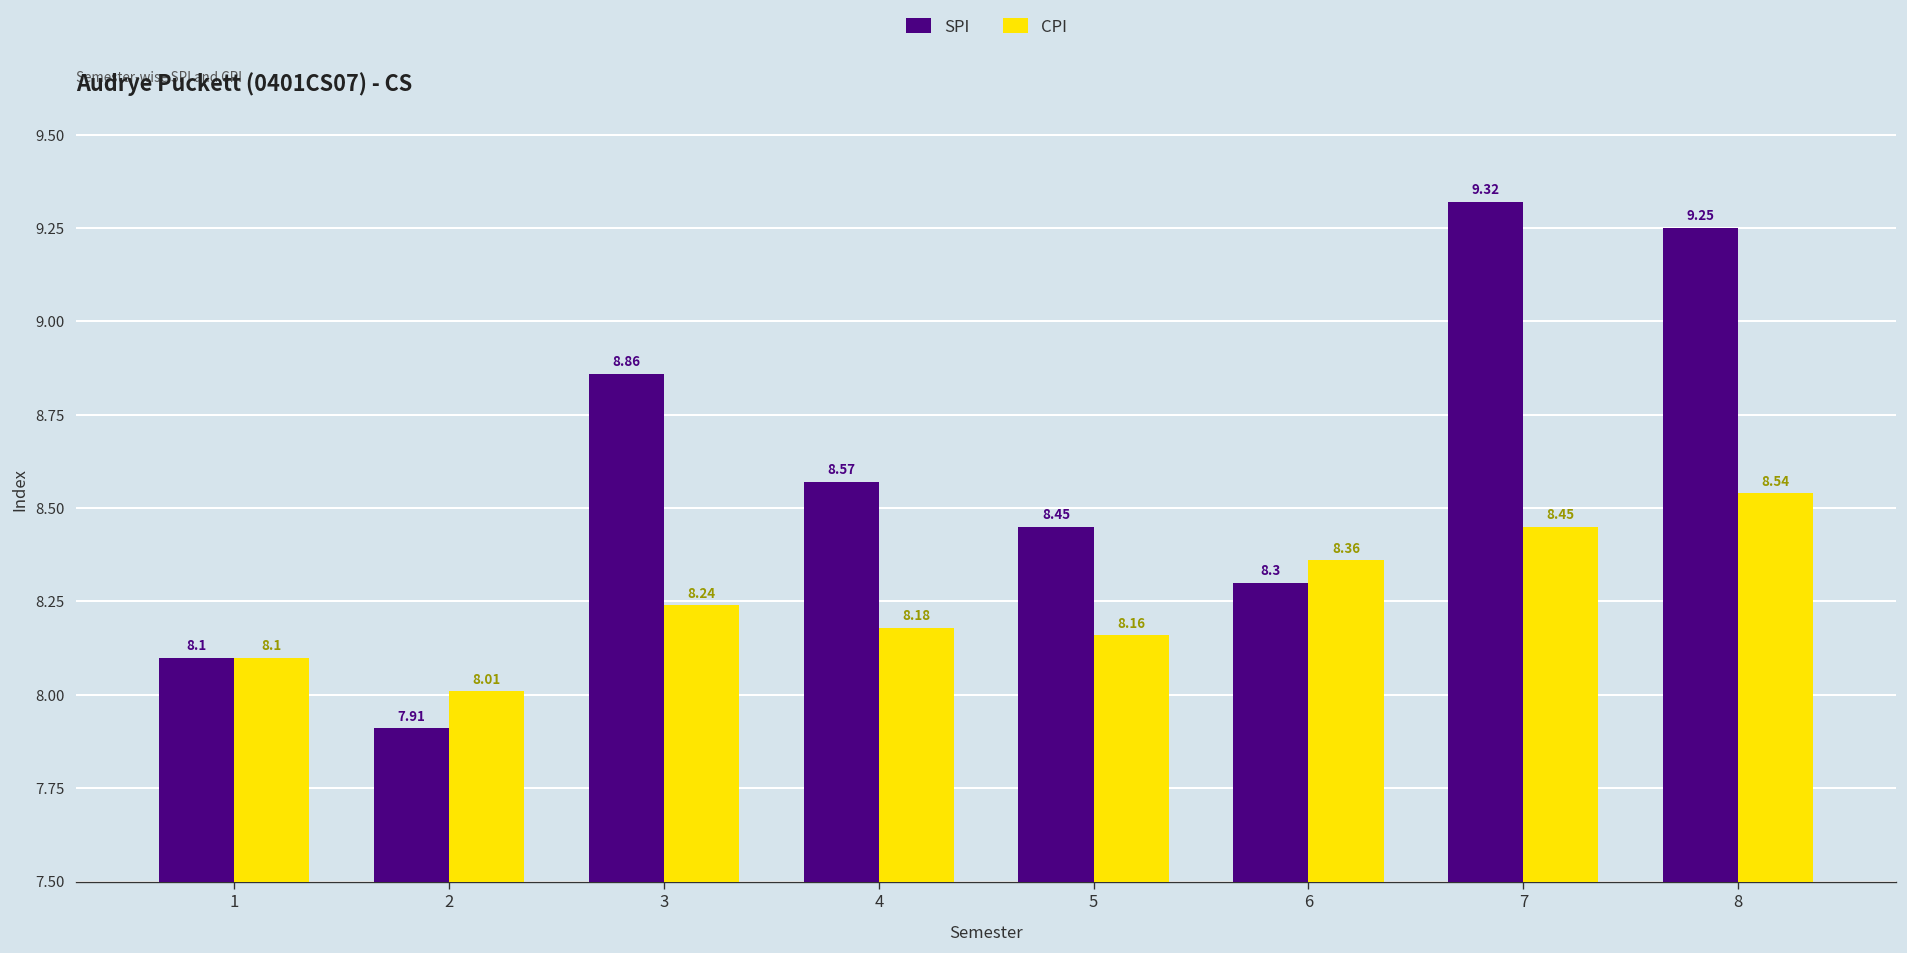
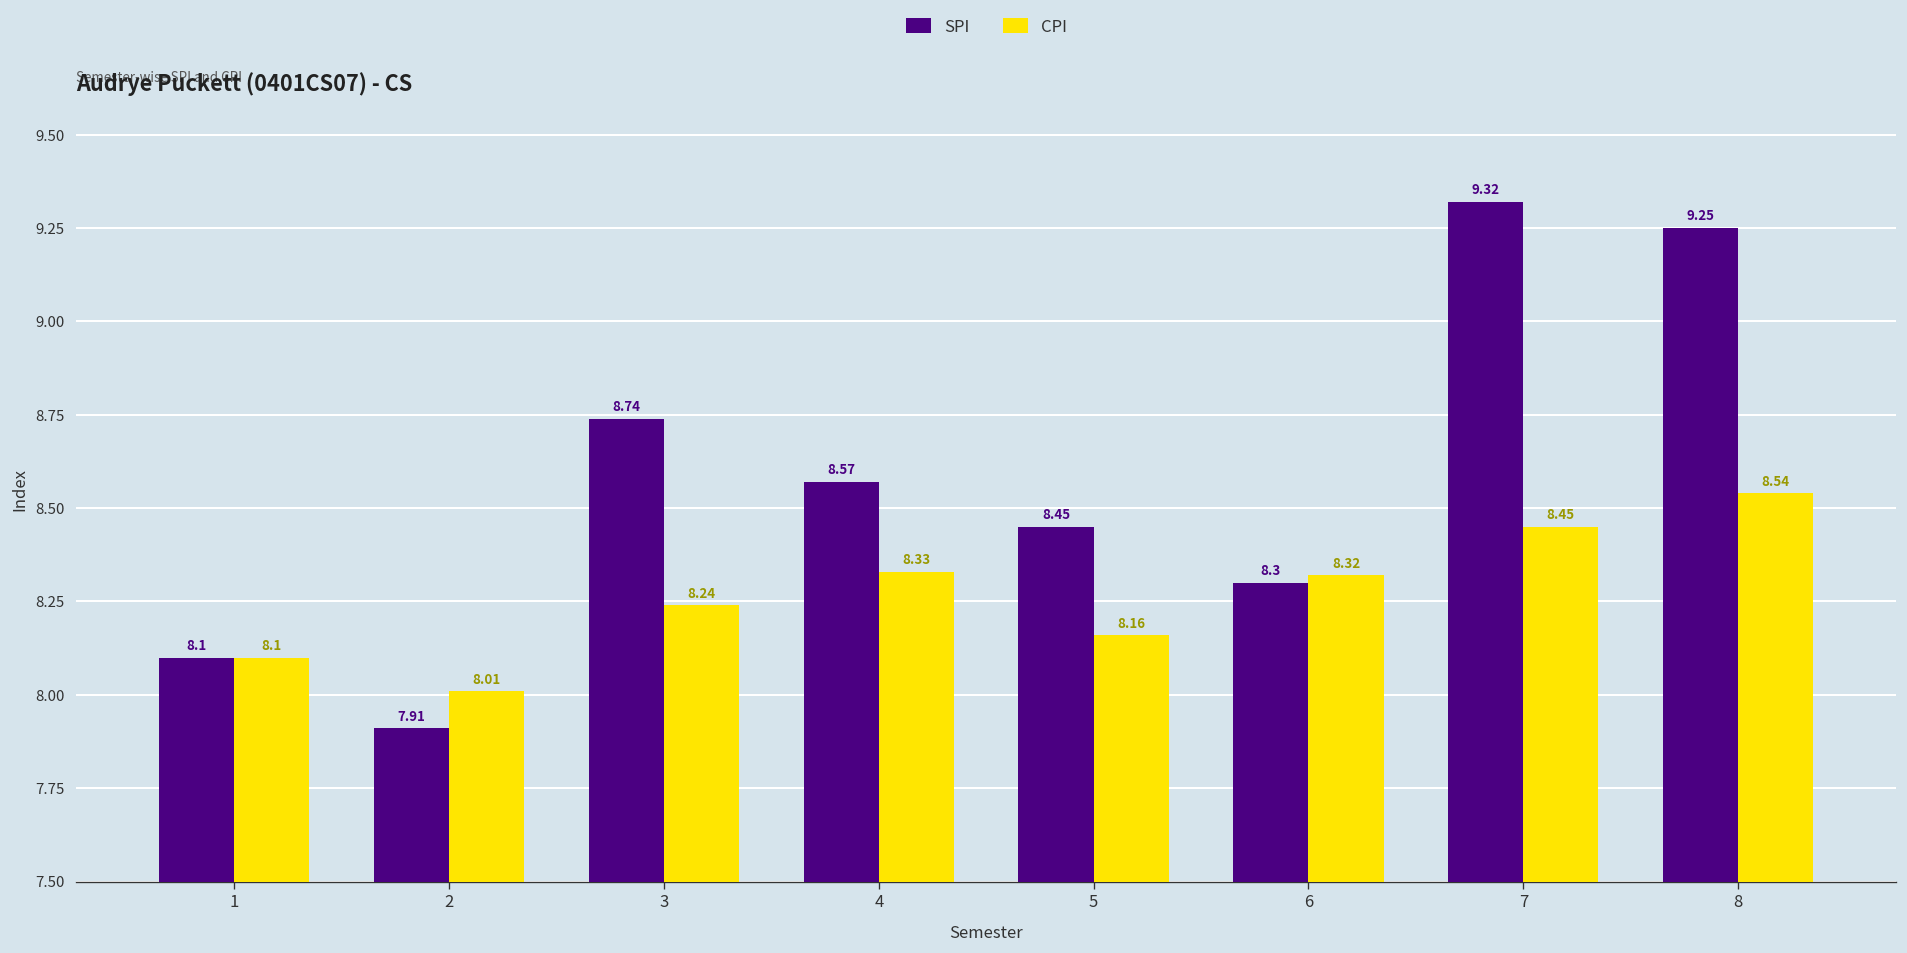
SPI, 3: 8.86 -> 8.74
CPI, 4: 8.18 -> 8.33
CPI, 6: 8.36 -> 8.32
